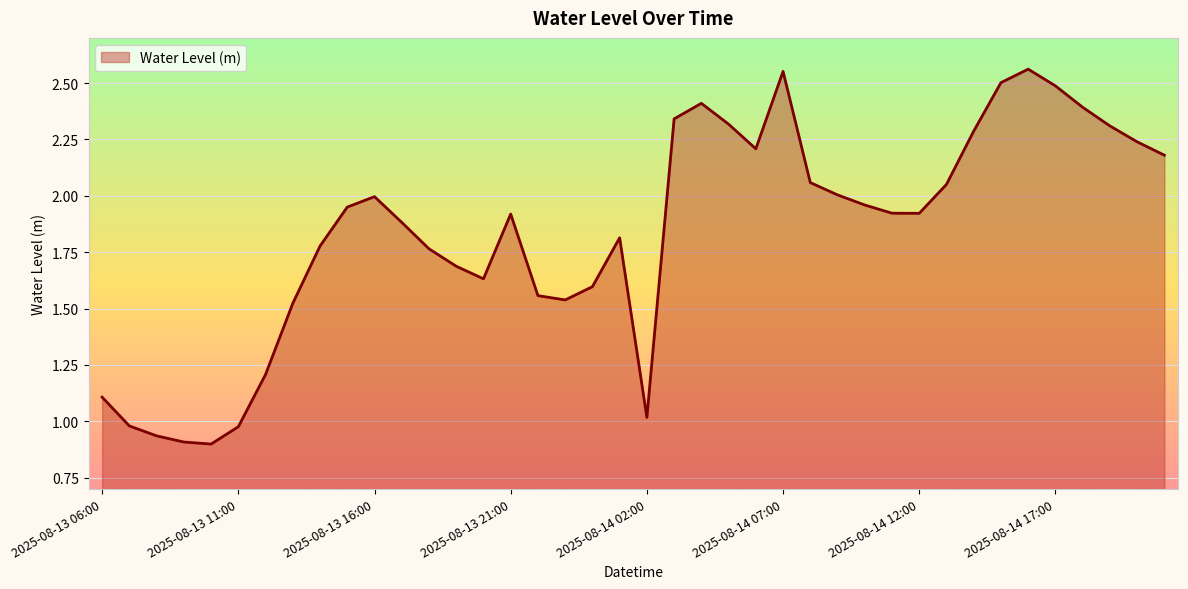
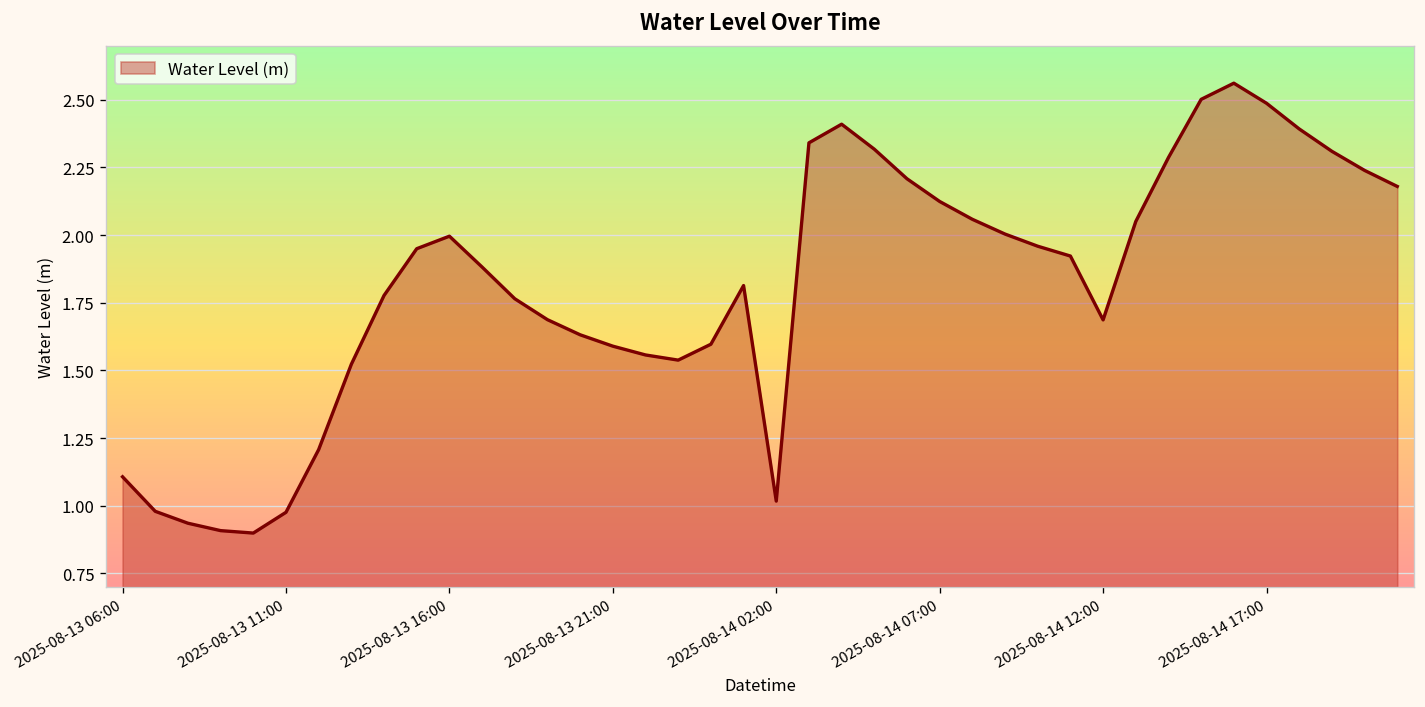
2025-08-13 21:00: 1.92 -> 1.59
2025-08-14 07:00: 2.55 -> 2.12
2025-08-14 12:00: 1.92 -> 1.69
